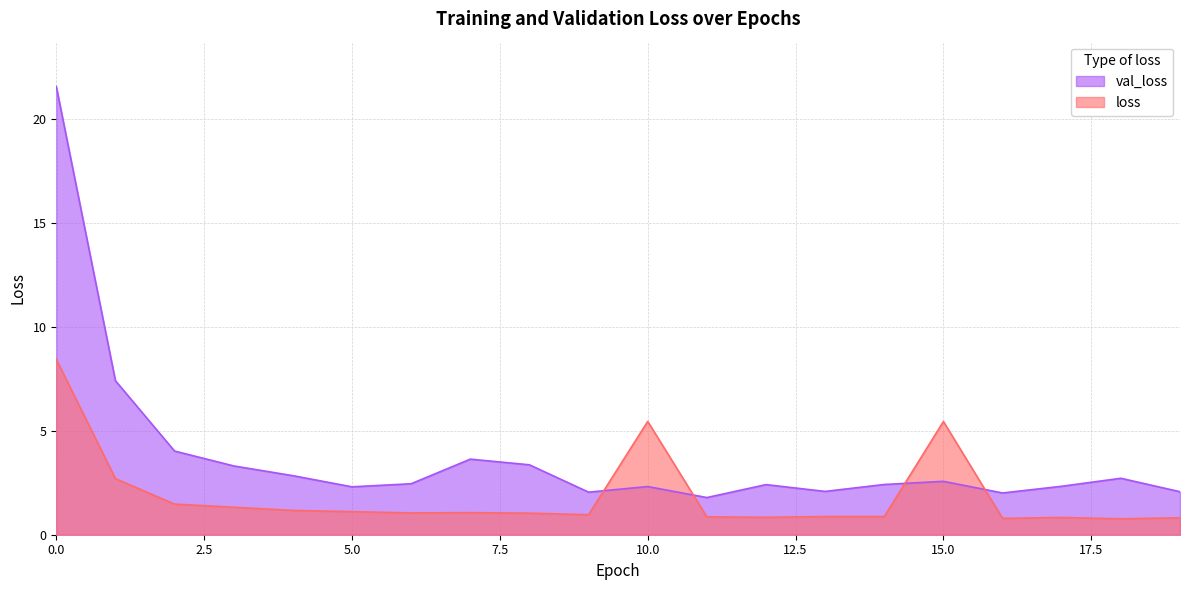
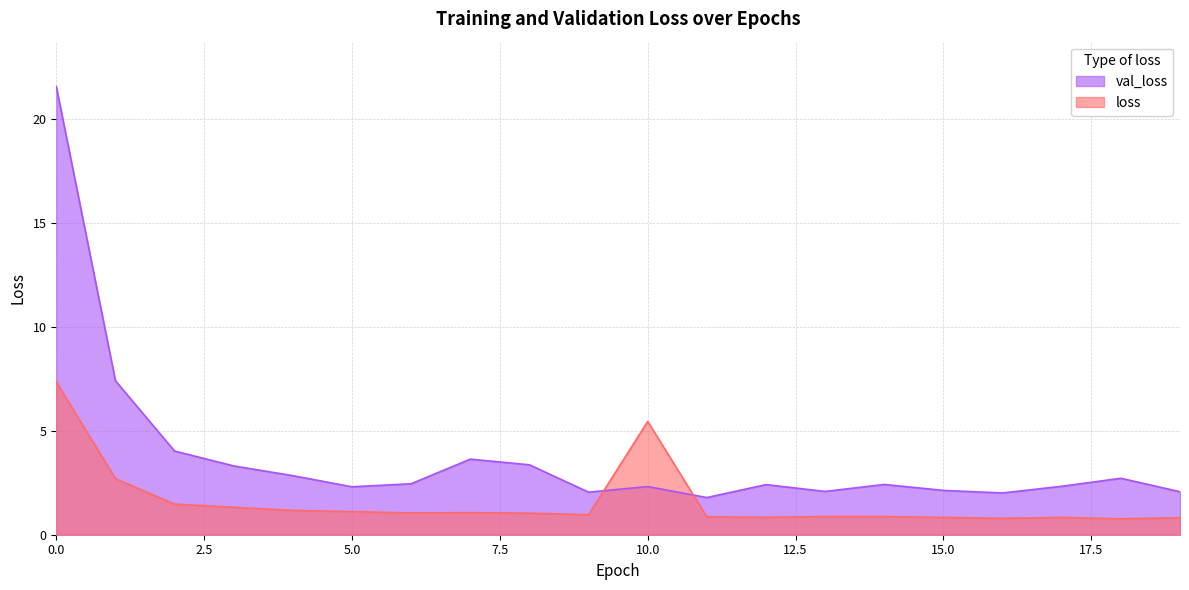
loss, 0.0: 8.4 -> 7.3
val_loss, 15.0: 2.6 -> 2.1
loss, 15.0: 5.4 -> 0.8
